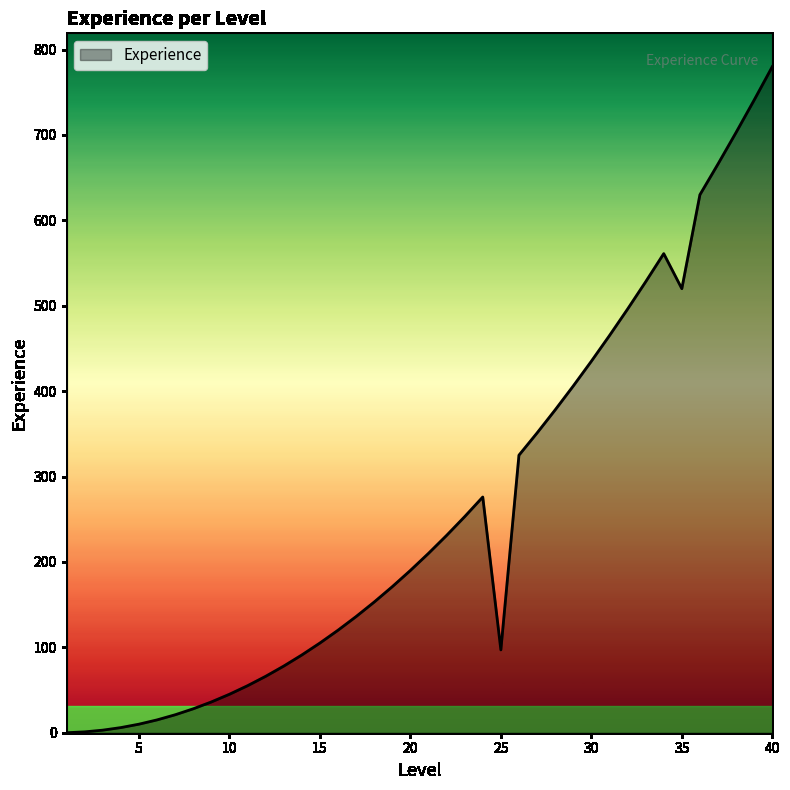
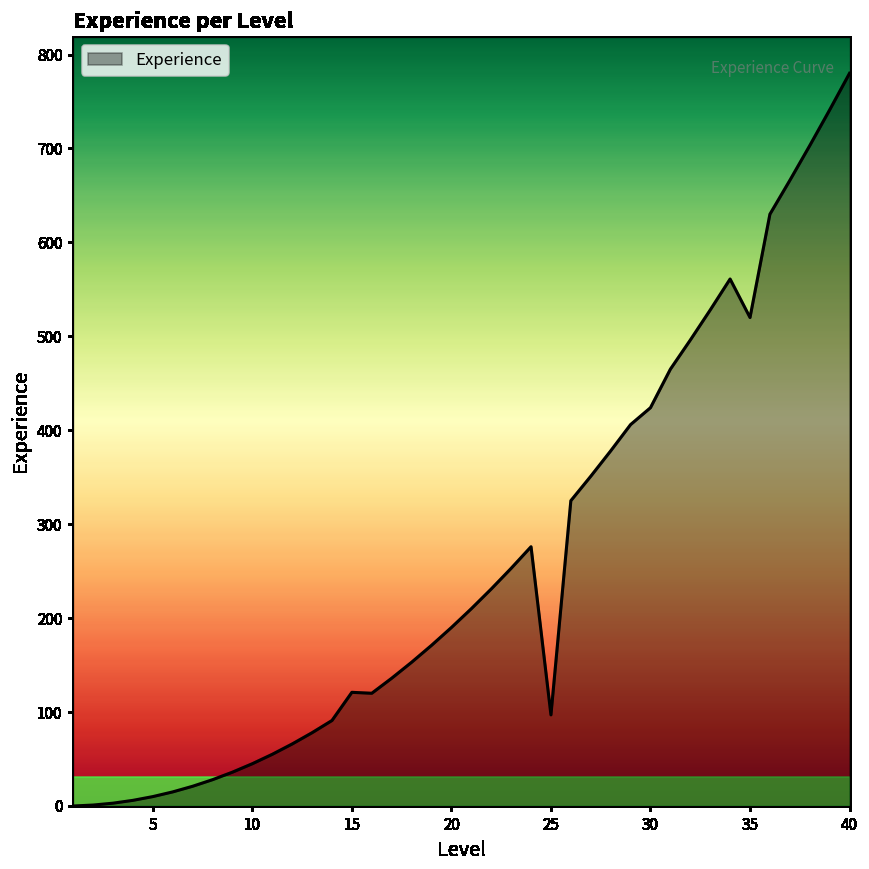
15: 110 -> 120
30: 440 -> 420
